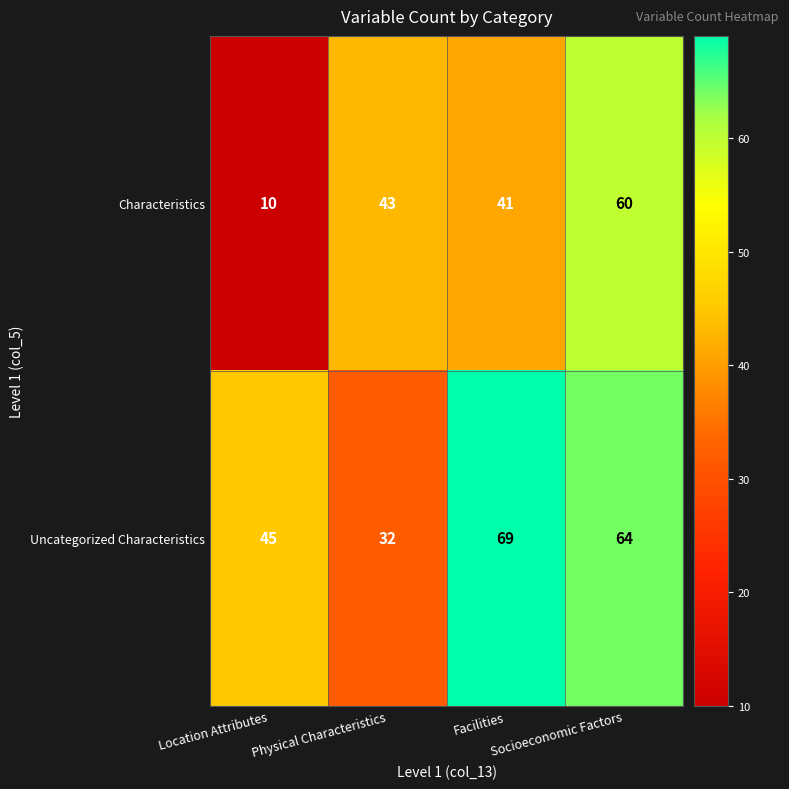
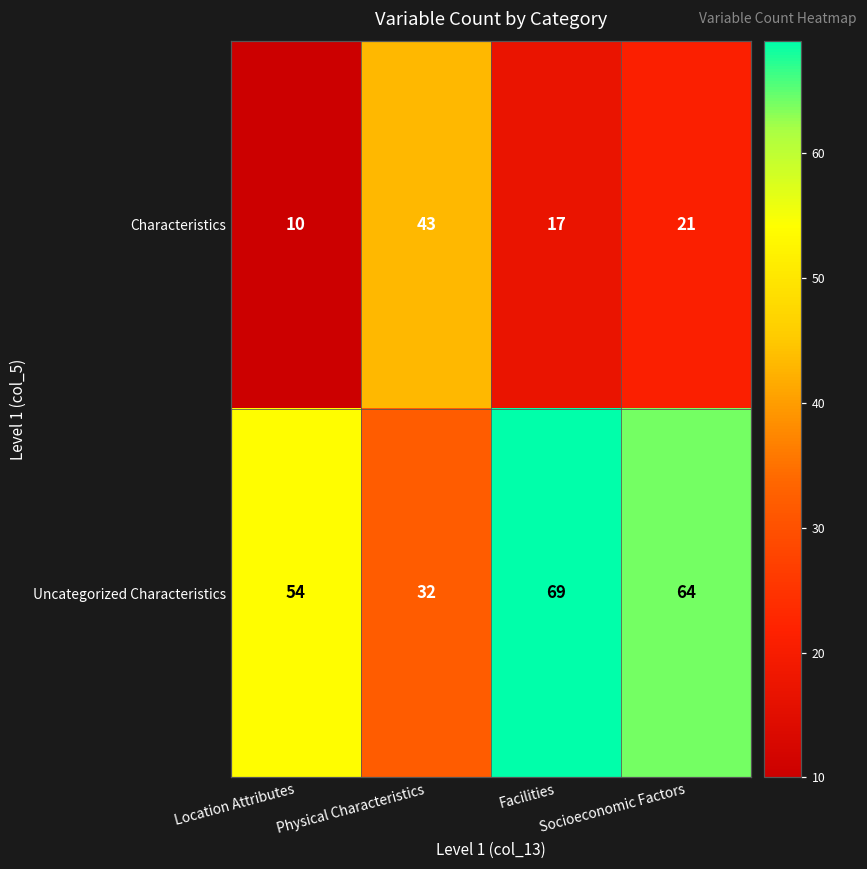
Characteristics, Facilities: 41 -> 17
Characteristics, Socioeconomic Factors: 60 -> 21
Uncategorized Characteristics, Location Attributes: 45 -> 54
